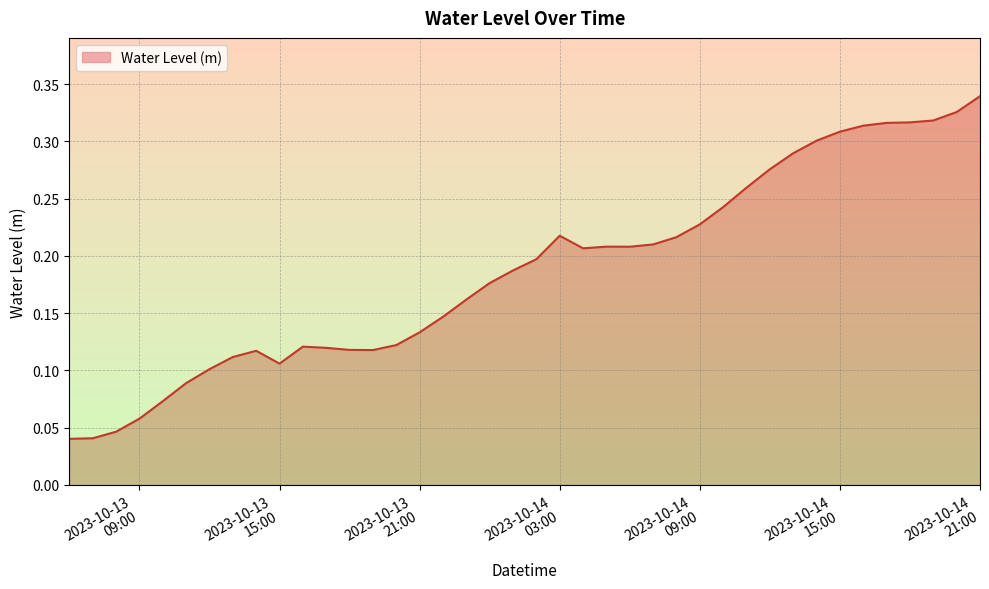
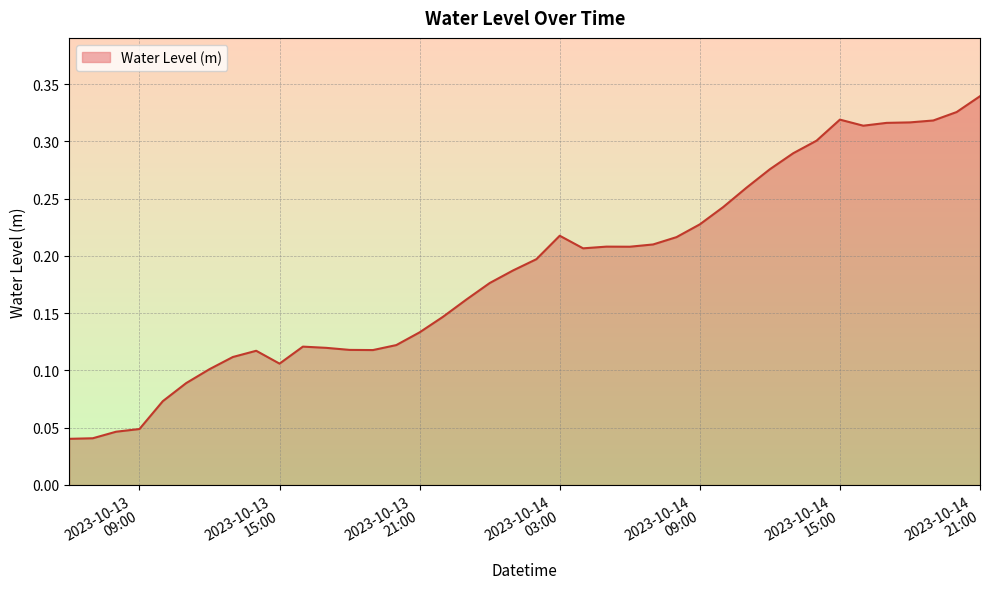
2023-10-13 09:00: 0.058 -> 0.049
2023-10-14 15:00: 0.308 -> 0.319
